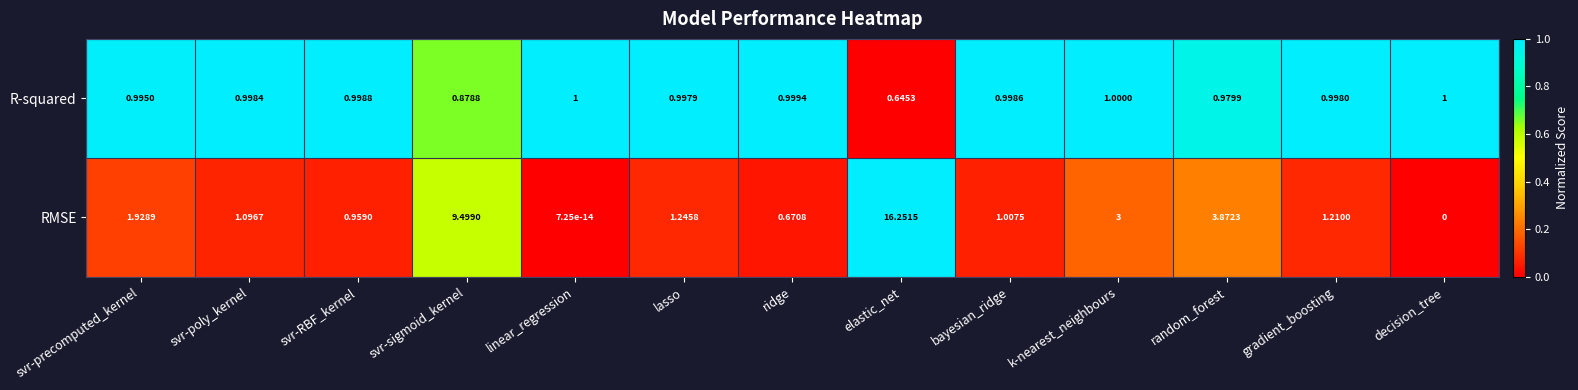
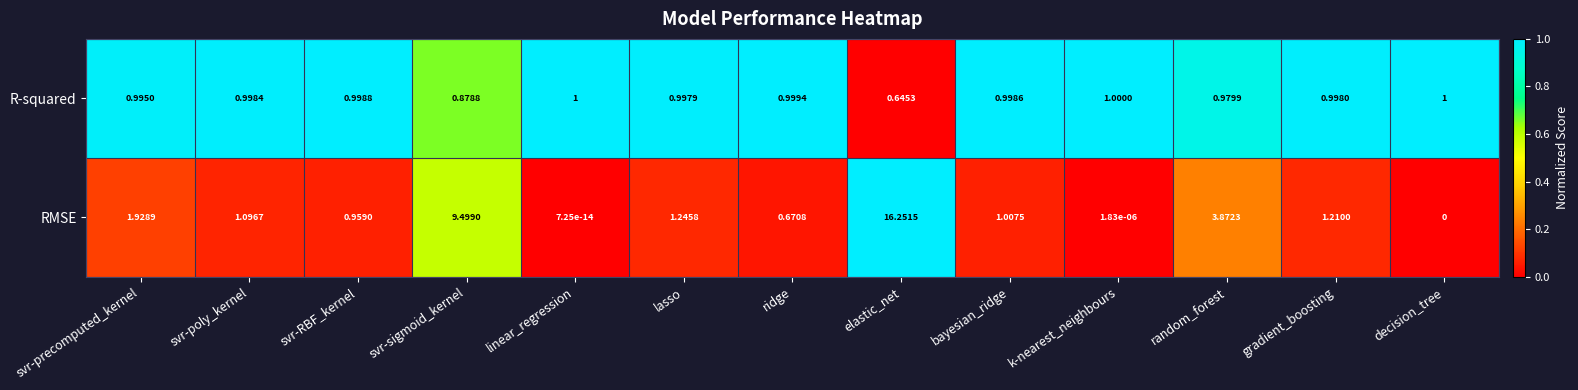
RMSE, k-nearest_neighbours: 3 -> 1.83e-06
